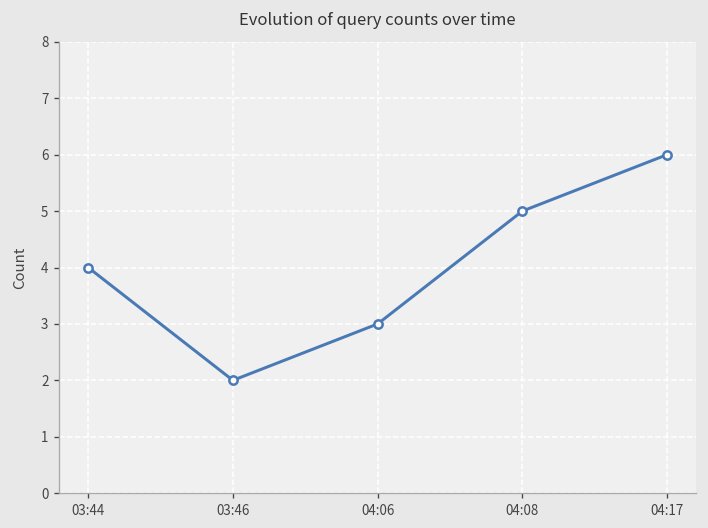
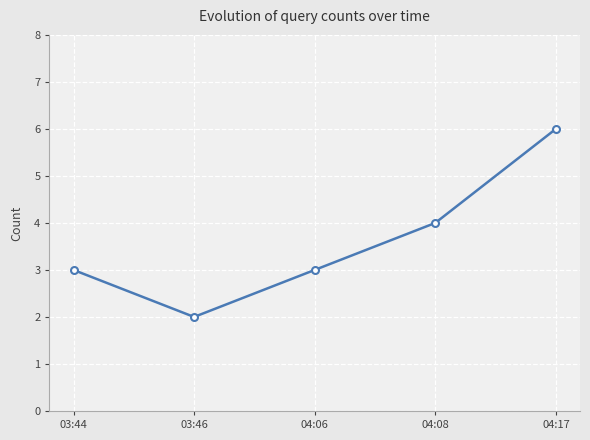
03:44: 4 -> 3
04:08: 5 -> 4
